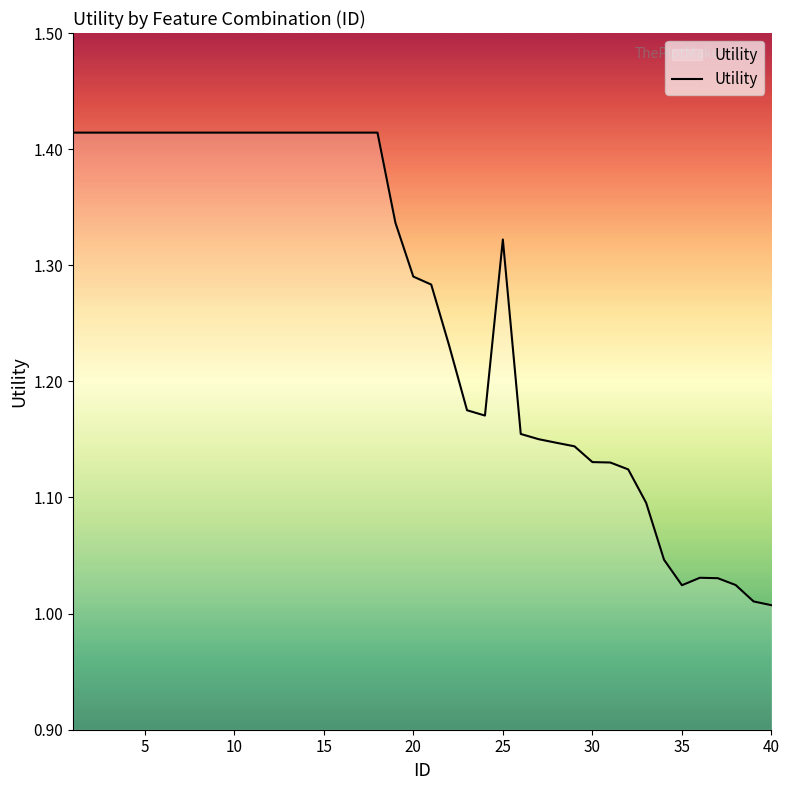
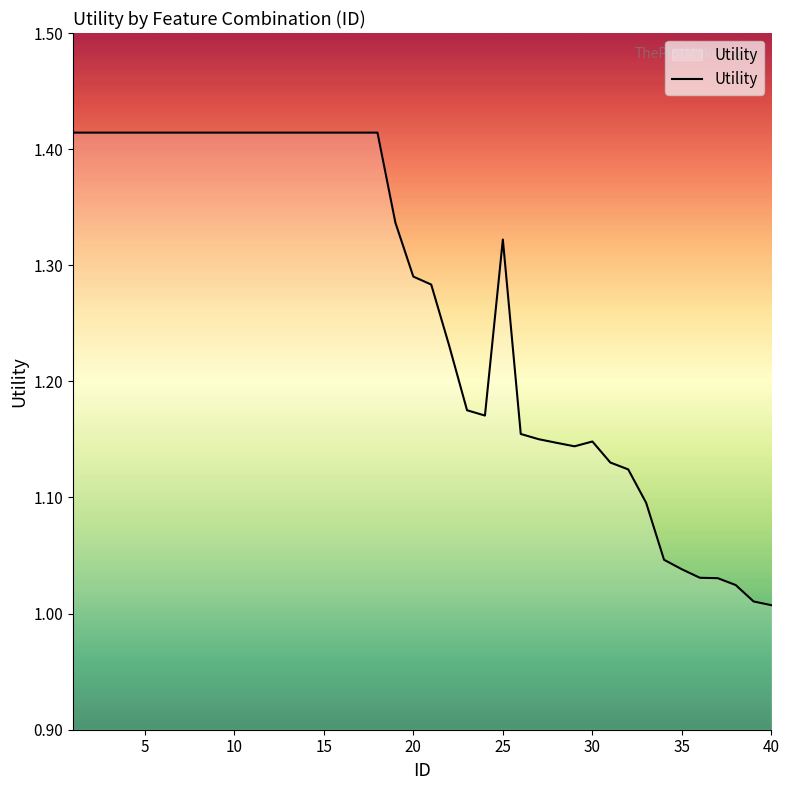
30: 1.130 -> 1.148
35: 1.024 -> 1.038
